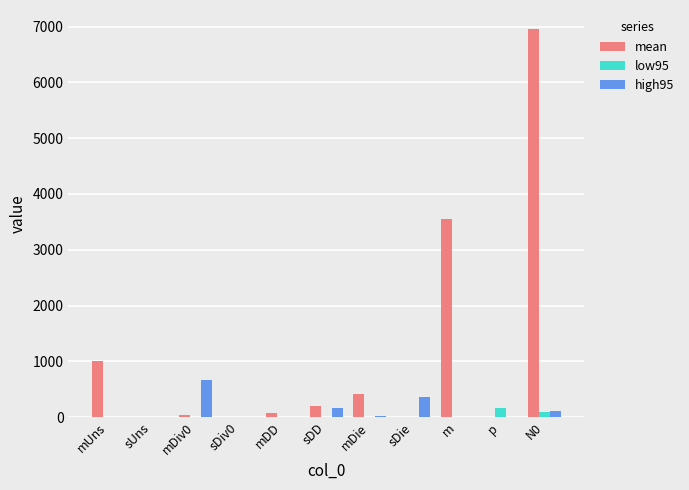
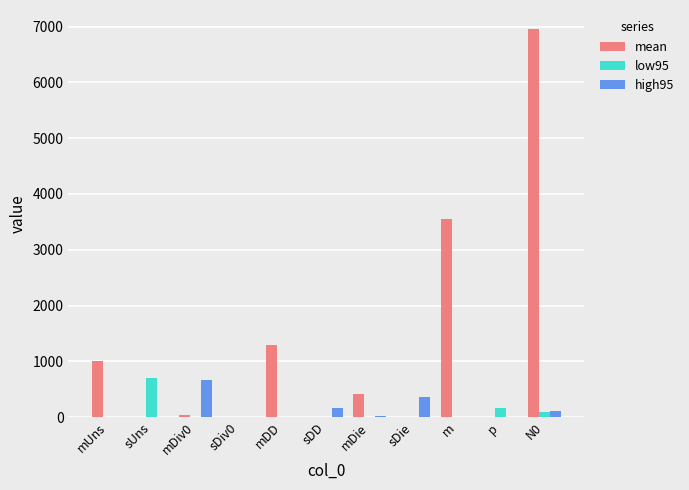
low95, sUns: 0 -> 700
mean, mDD: 100 -> 1300
mean, sDD: 200 -> 0
